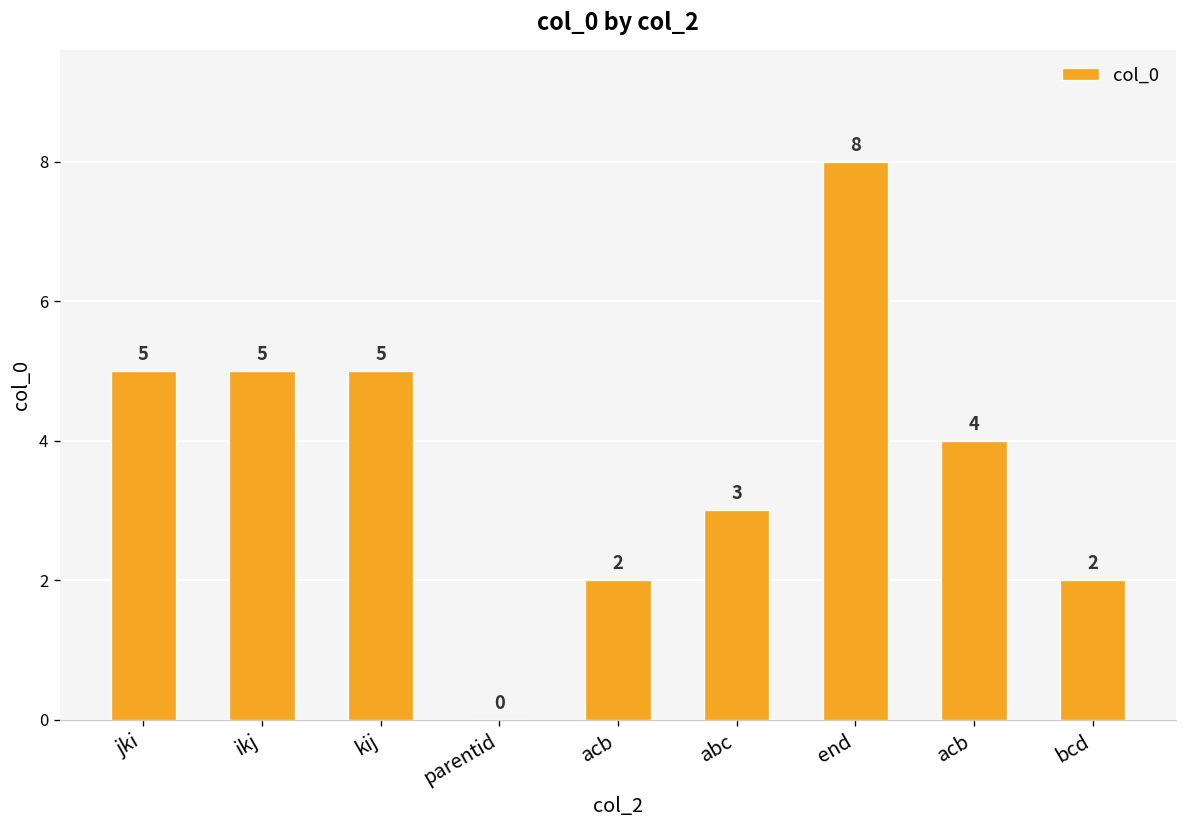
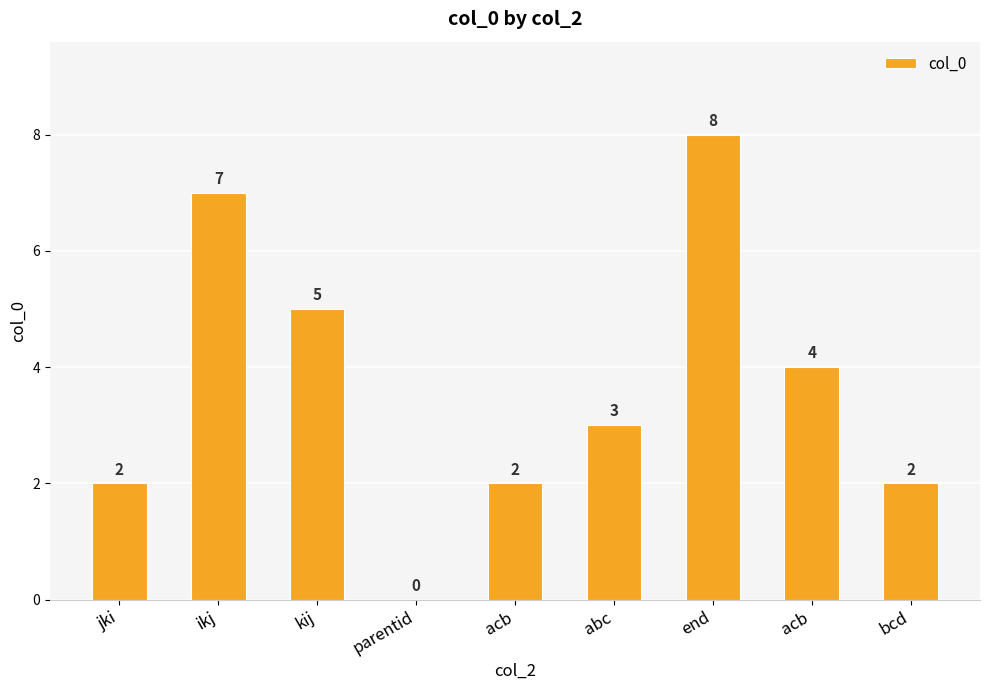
jki: 5 -> 2
ikj: 5 -> 7
